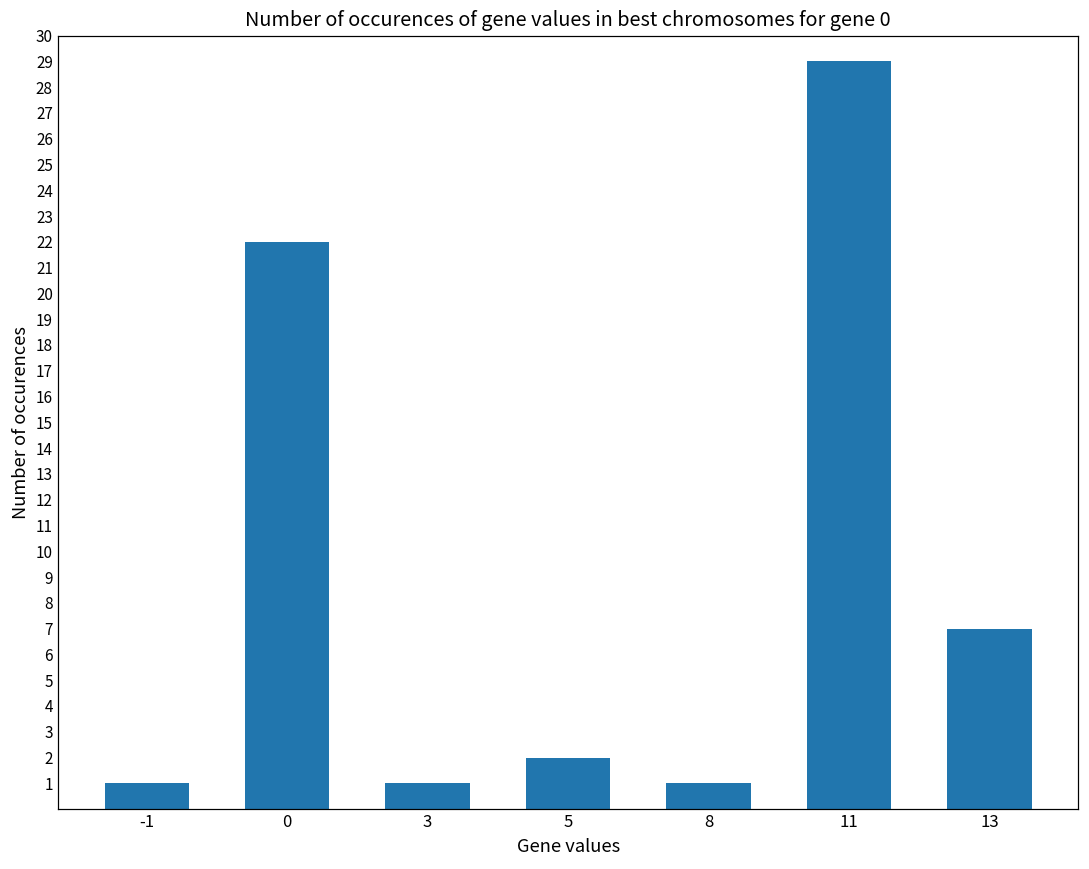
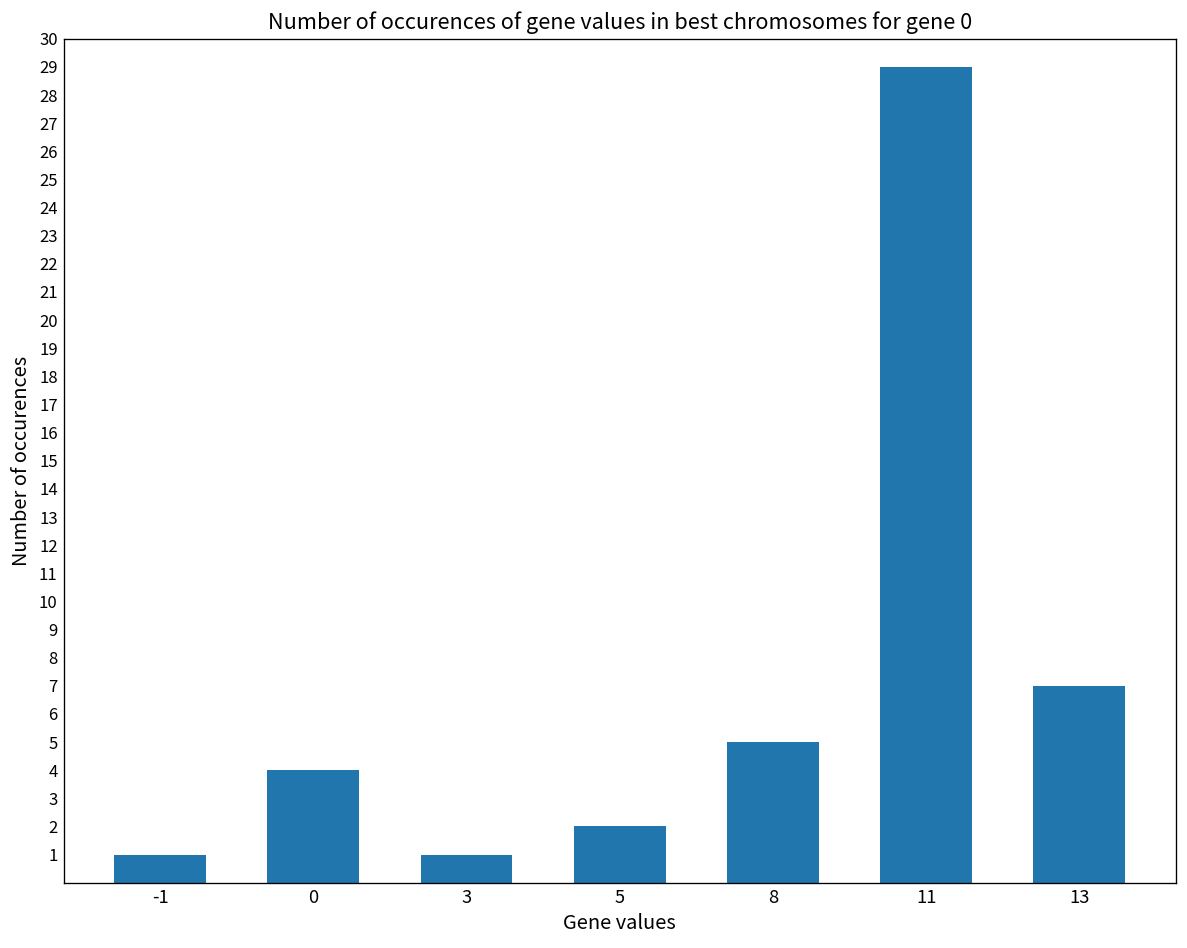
0: 22 -> 4
8: 1 -> 5
